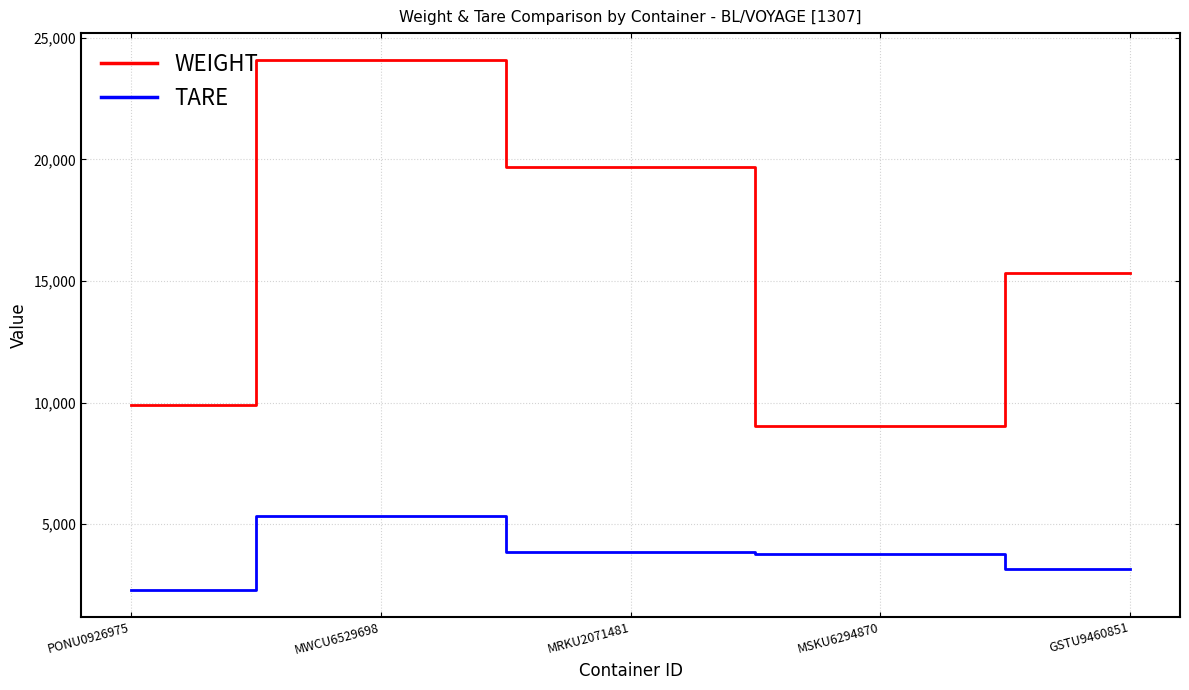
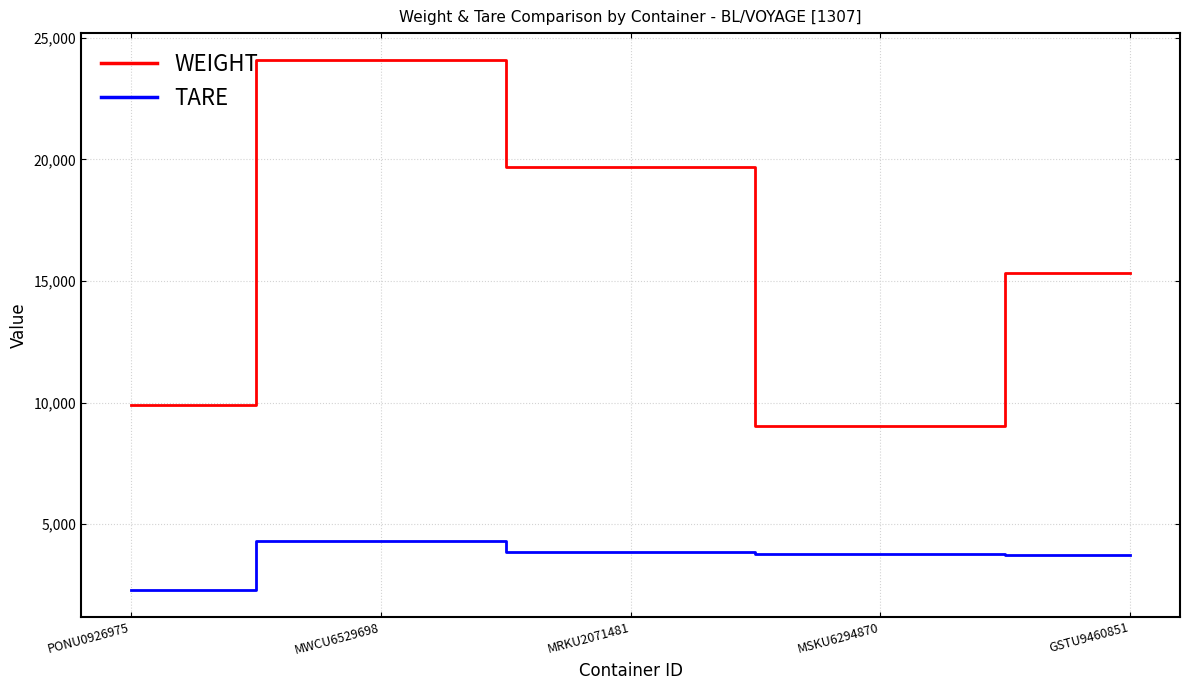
TARE, MWCU6529698: 5,300 -> 4,300
TARE, GSTU9460851: 3,200 -> 3,700
